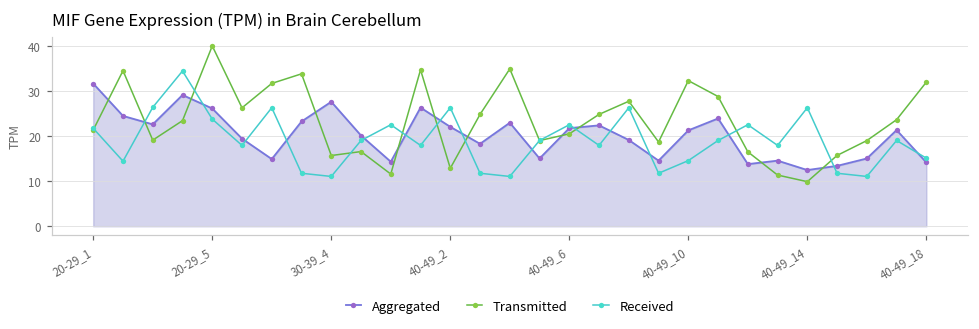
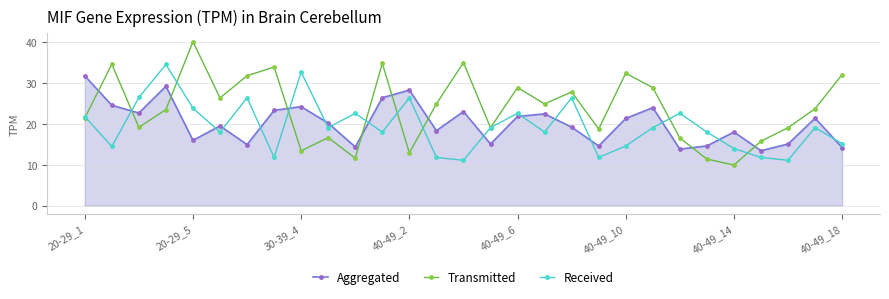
Aggregated, 20-29_5: 26 -> 16
Aggregated, 30-39_4: 28 -> 24
Transmitted, 30-39_4: 16 -> 13
Received, 30-39_4: 11 -> 33
Aggregated, 40-49_2: 22 -> 28
Transmitted, 40-49_6: 21 -> 29
Aggregated, 40-49_14: 12 -> 18
Received, 40-49_14: 26 -> 14
